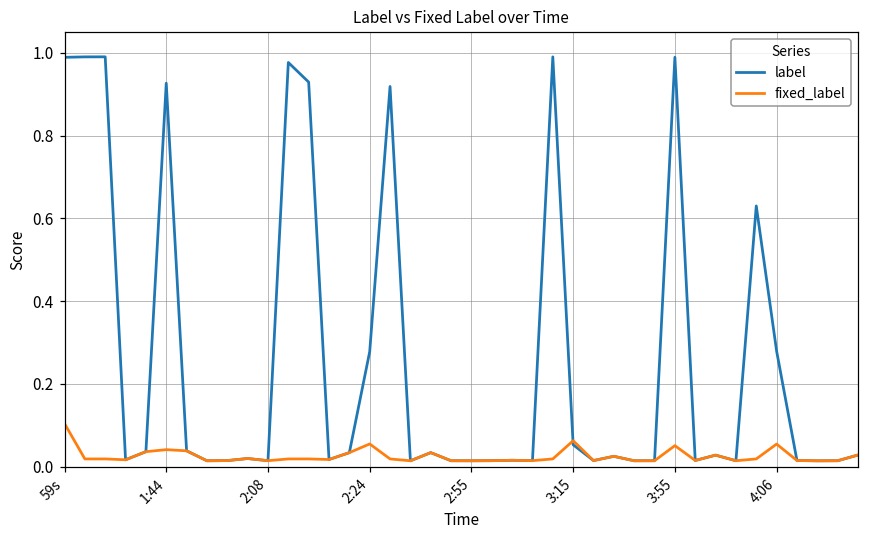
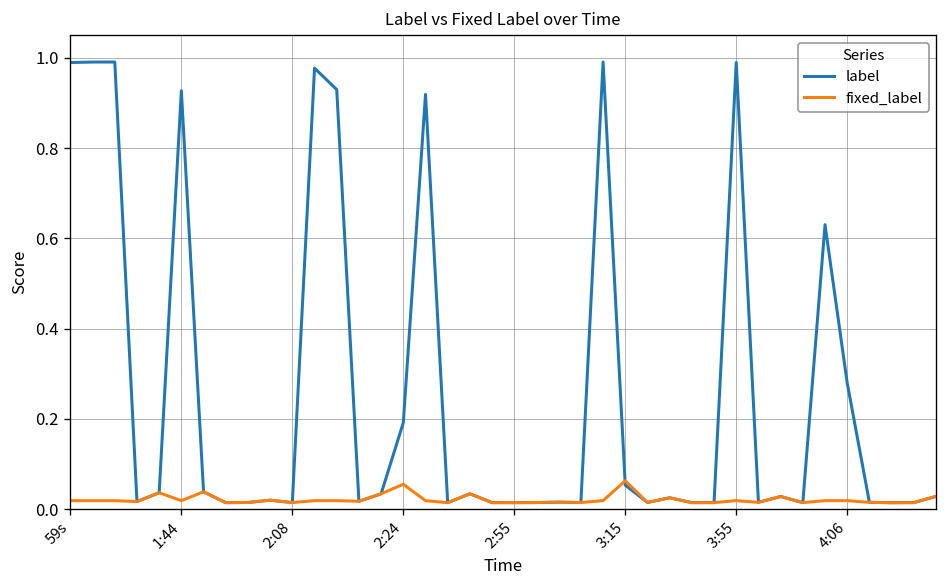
fixed_label, 59s: 0.10 -> 0.02
fixed_label, 1:44: 0.04 -> 0.02
label, 2:24: 0.28 -> 0.19
fixed_label, 3:55: 0.05 -> 0.02
fixed_label, 4:06: 0.05 -> 0.02
